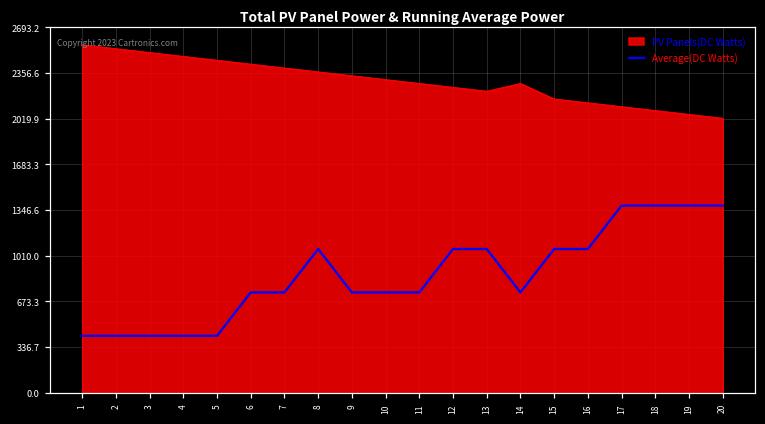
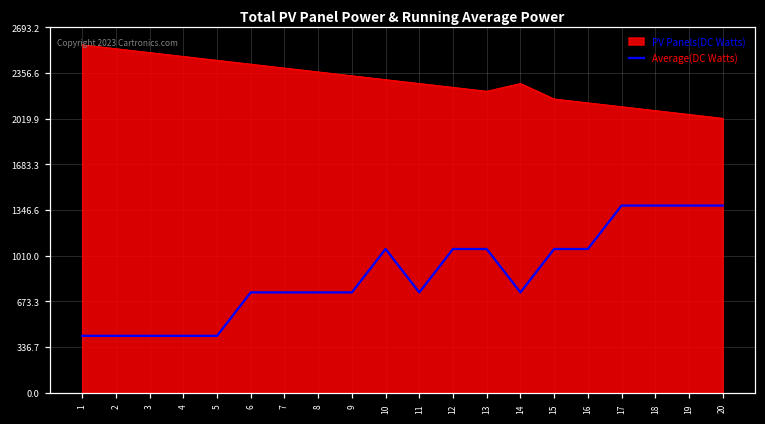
Average(DC Watts), 8: 1060 -> 740
Average(DC Watts), 10: 740 -> 1060
